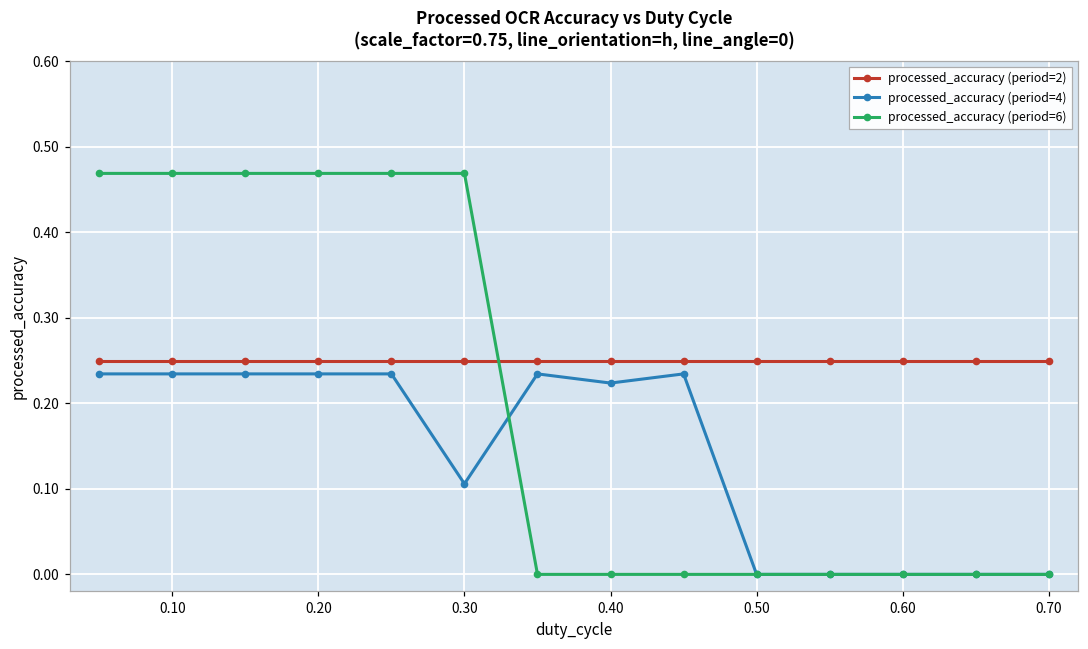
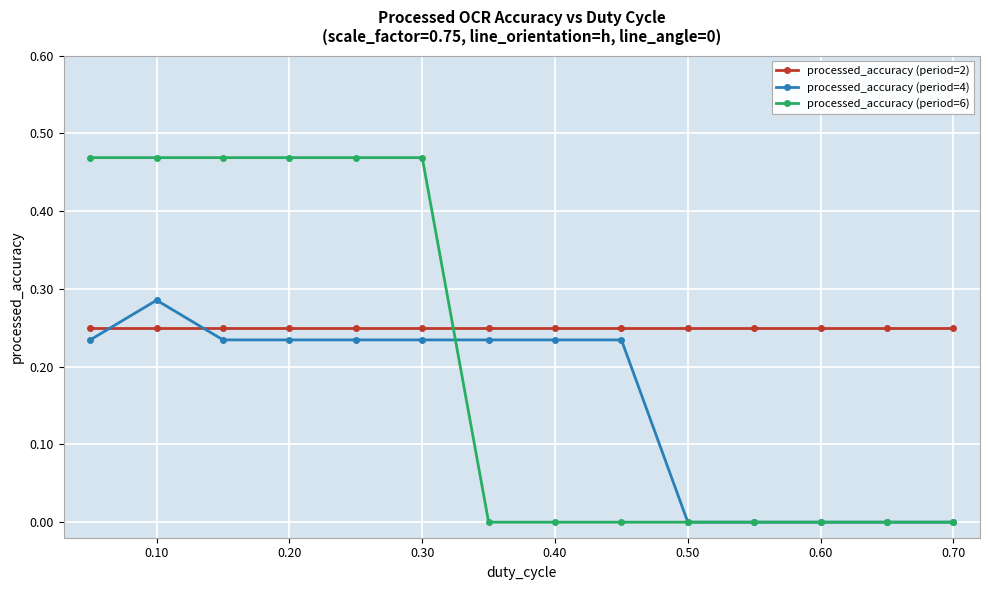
processed_accuracy (period=4), 0.10: 0.23 -> 0.29
processed_accuracy (period=4), 0.30: 0.11 -> 0.23
processed_accuracy (period=4), 0.40: 0.22 -> 0.23
